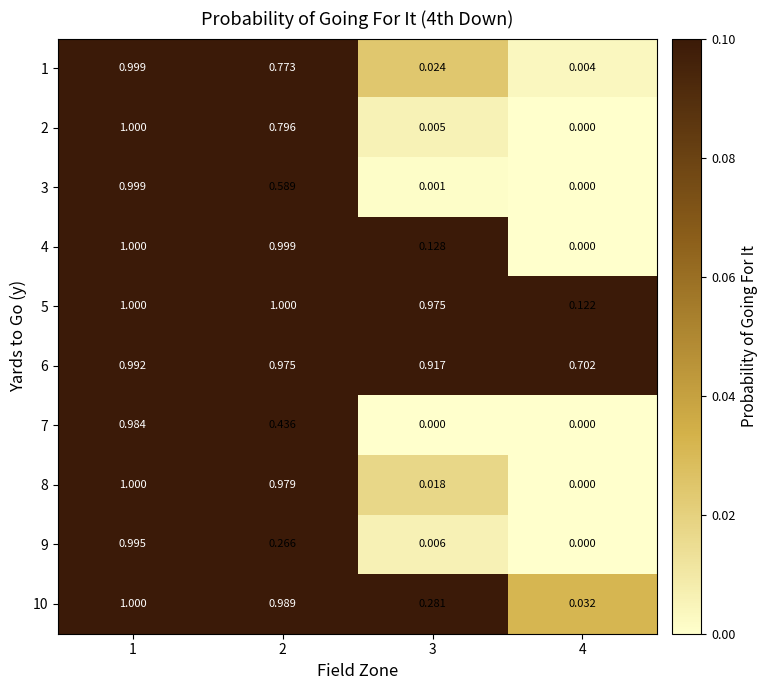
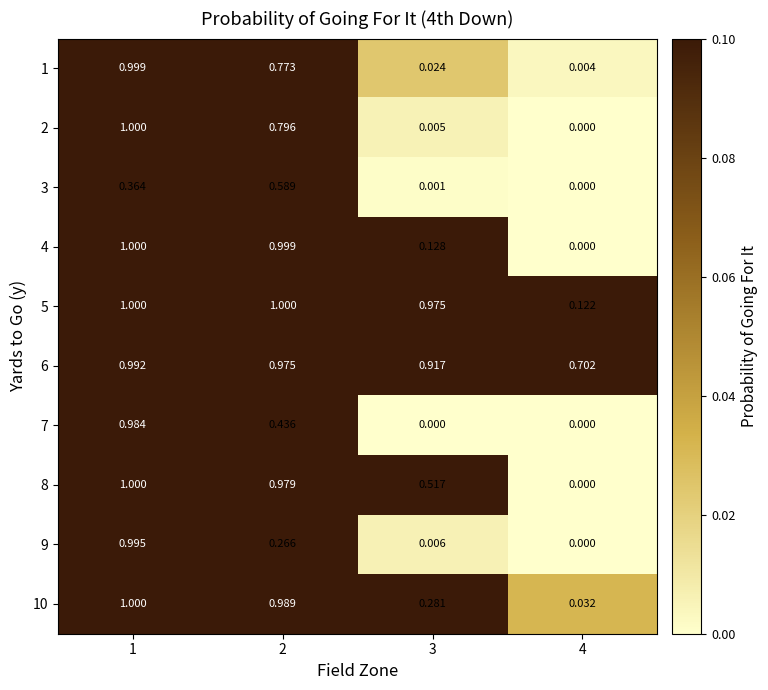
3, 1: 0.999 -> 0.364
8, 3: 0.018 -> 0.517
